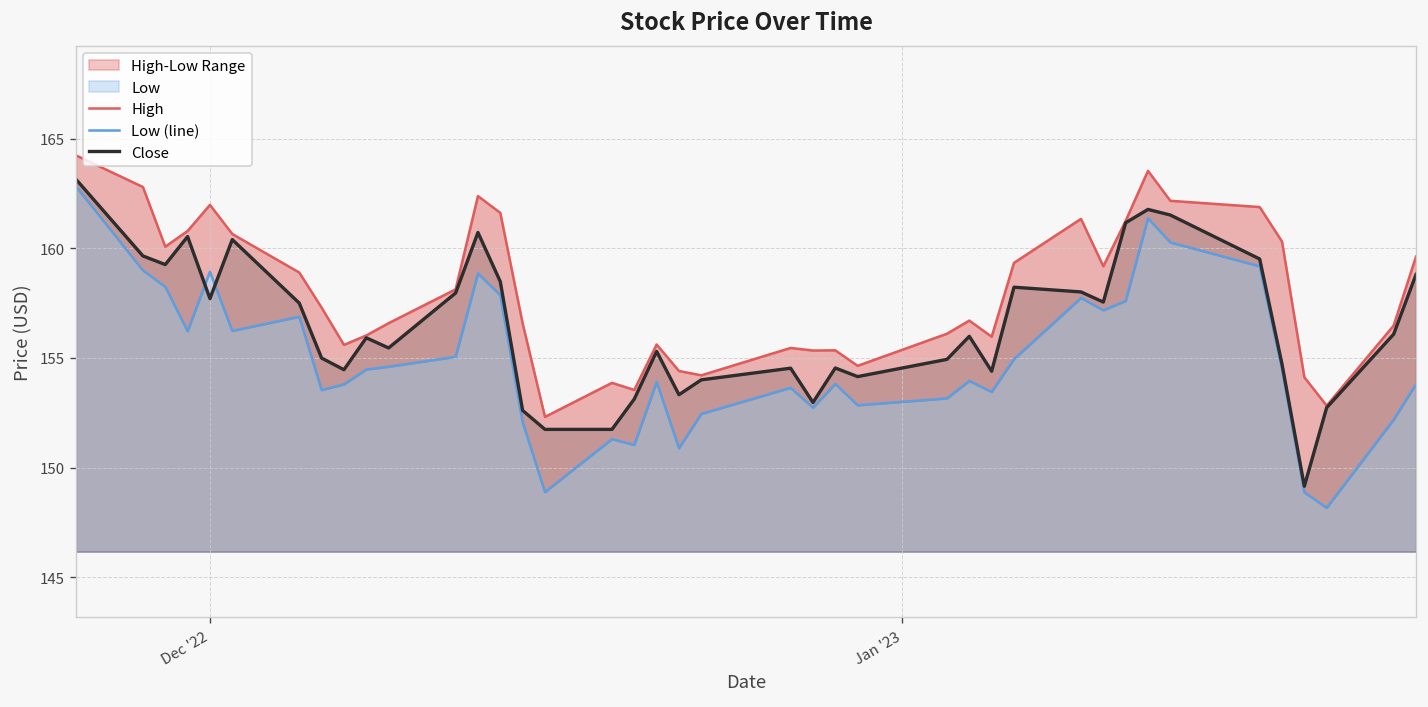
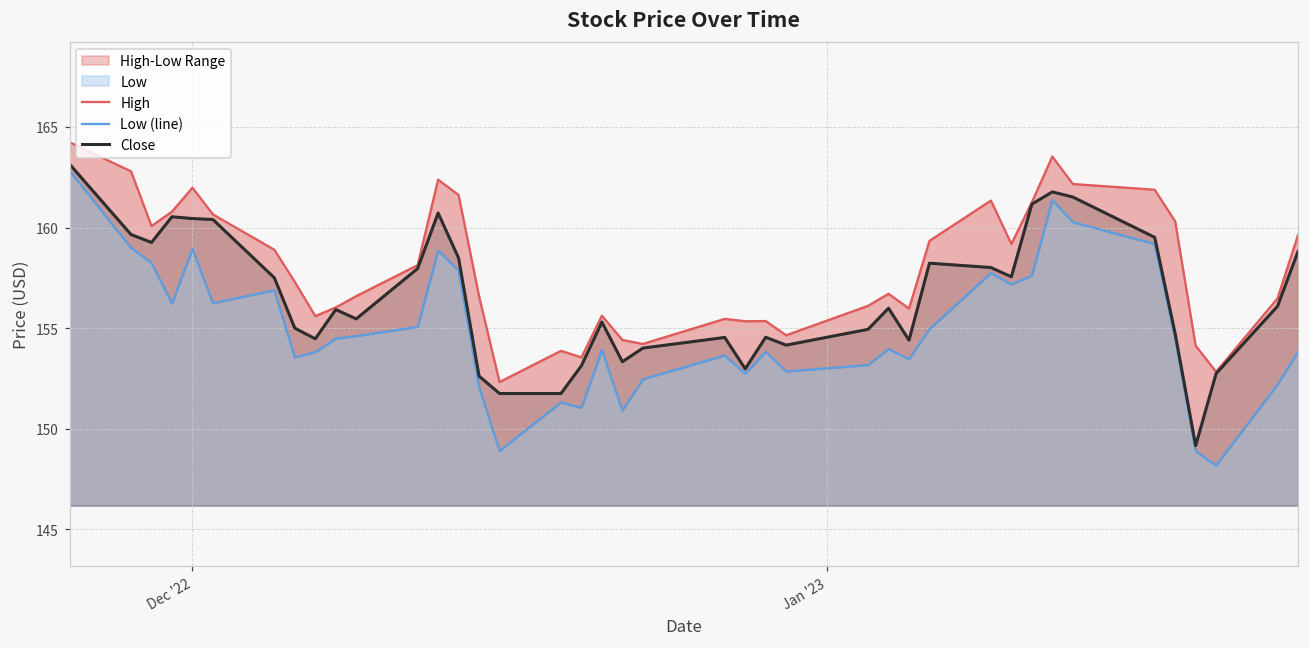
Close, Dec '22: 157.7 -> 160.4
